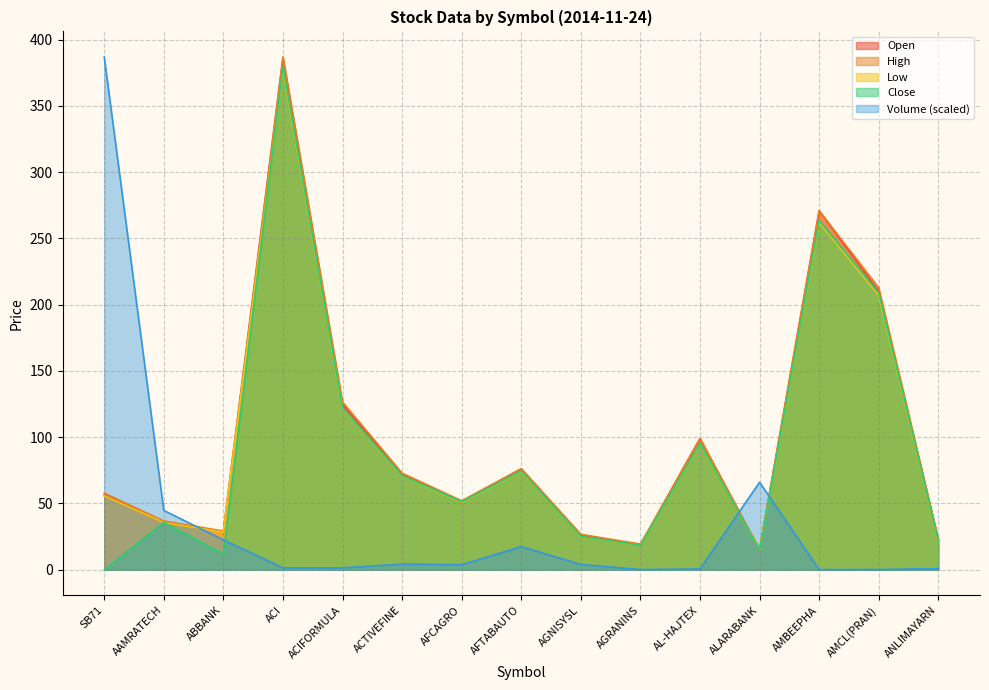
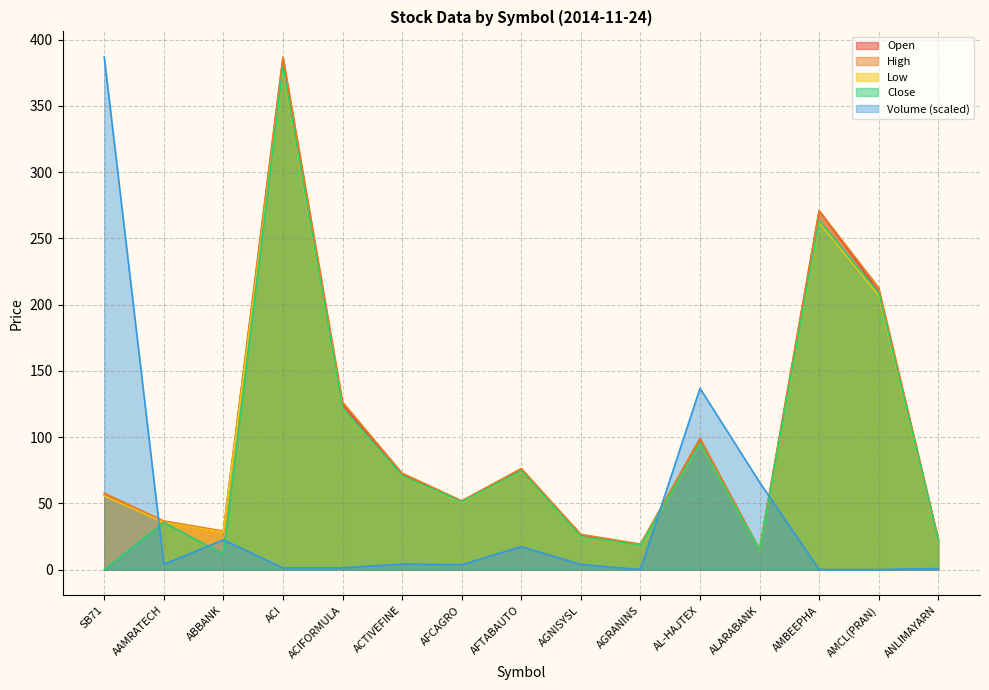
Volume (scaled), AAMRATECH: 45 -> 4
Volume (scaled), AL-HAJTEX: 1 -> 137
